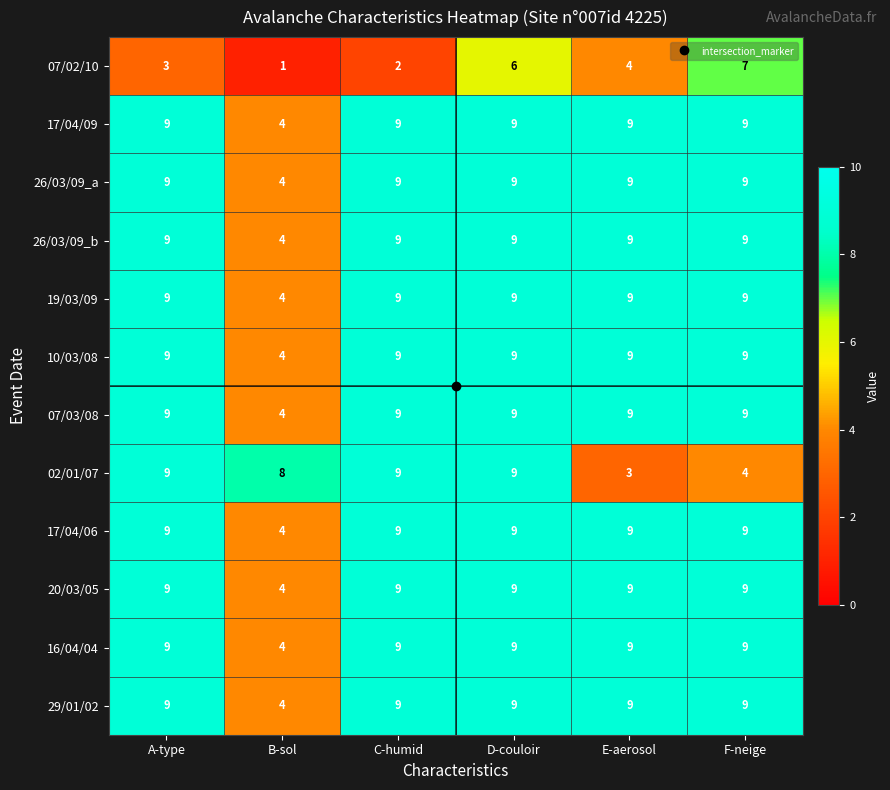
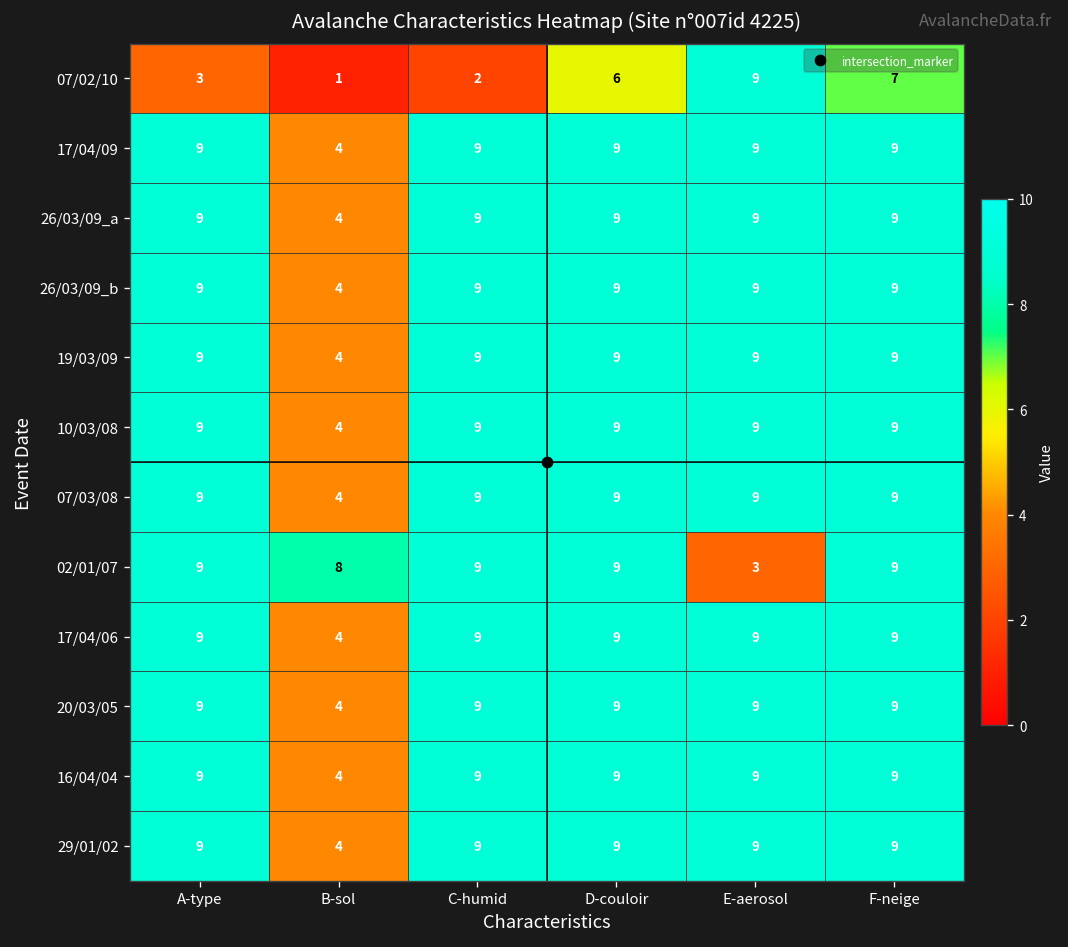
07/02/10, E-aerosol: 4 -> 9
02/01/07, F-neige: 4 -> 9
